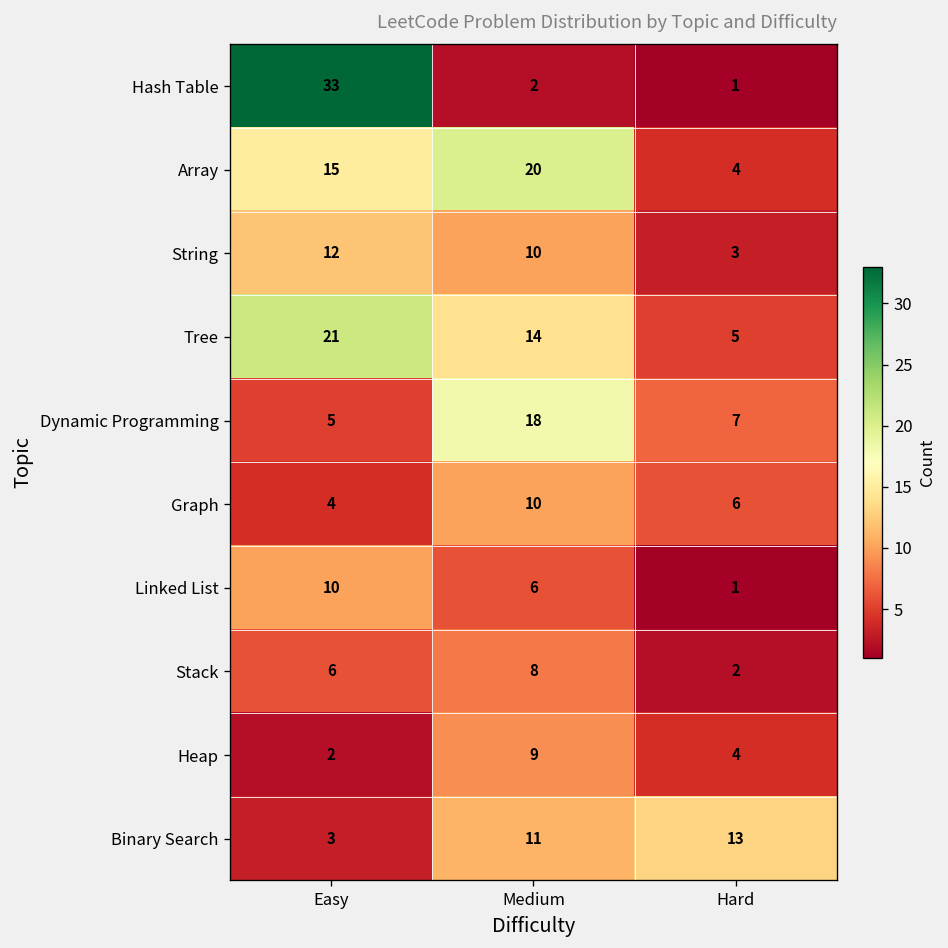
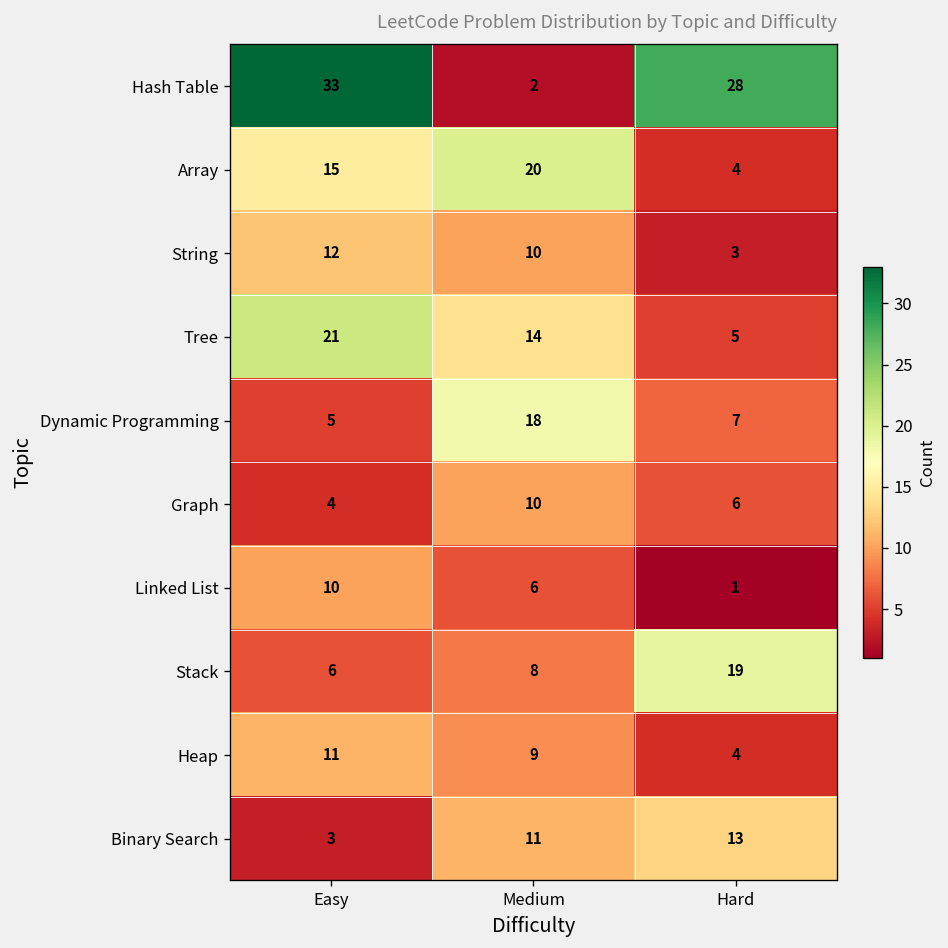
Hash Table, Hard: 1 -> 28
Stack, Hard: 2 -> 19
Heap, Easy: 2 -> 11
